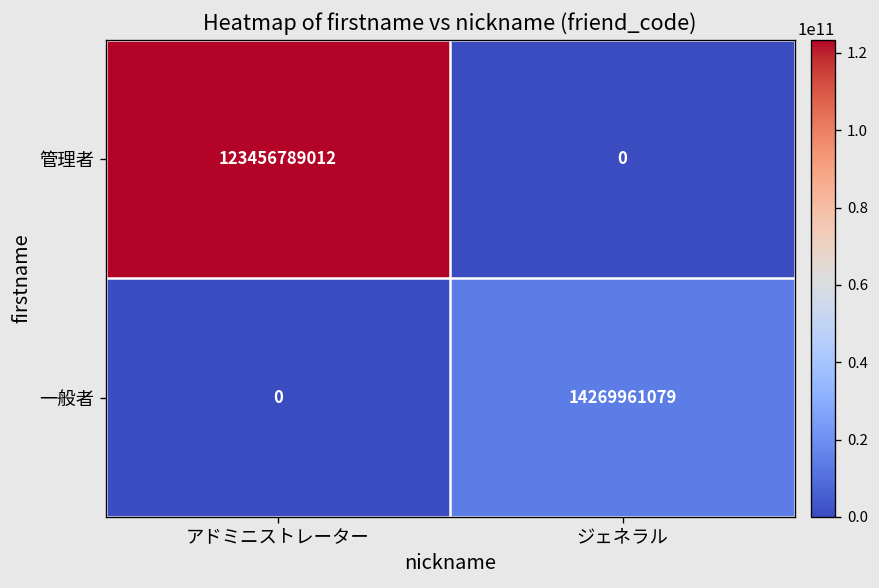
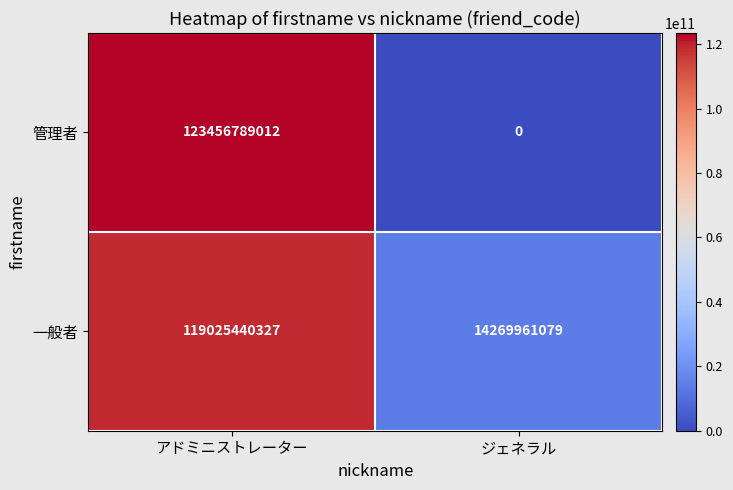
一般者, アドミニストレーター: 0 -> 119025440327
